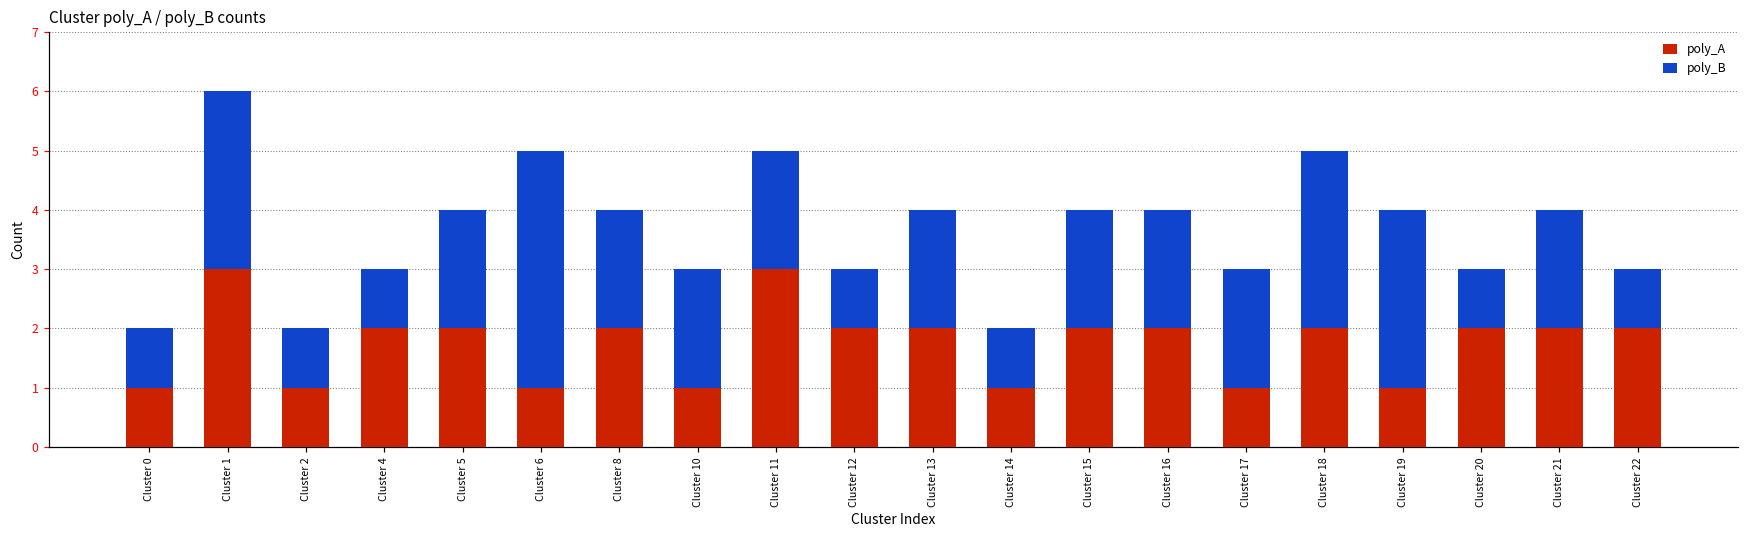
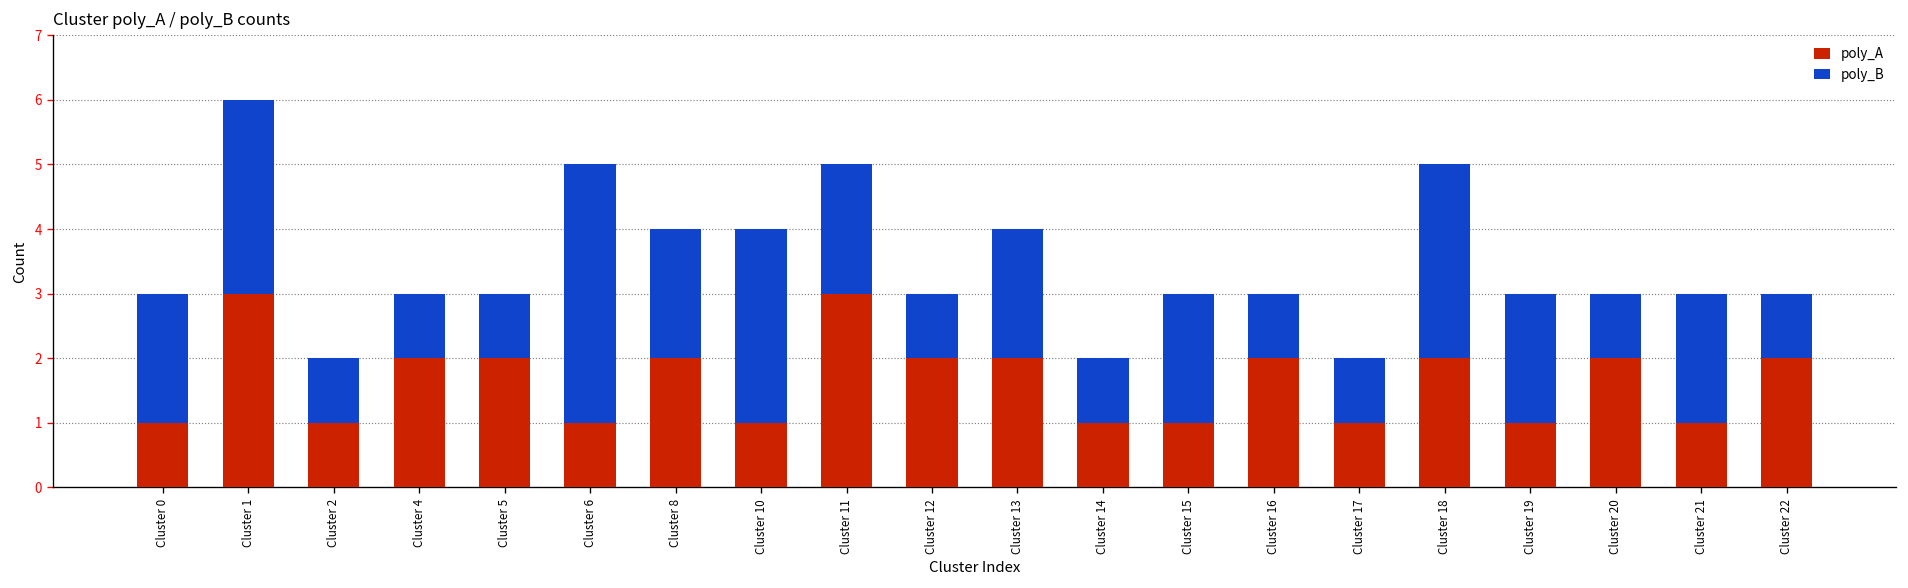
poly_B, Cluster 0: 1 -> 2
poly_B, Cluster 5: 2 -> 1
poly_B, Cluster 10: 2 -> 3
poly_A, Cluster 15: 2 -> 1
poly_B, Cluster 16: 2 -> 1
poly_B, Cluster 17: 2 -> 1
poly_B, Cluster 19: 3 -> 2
poly_A, Cluster 21: 2 -> 1
